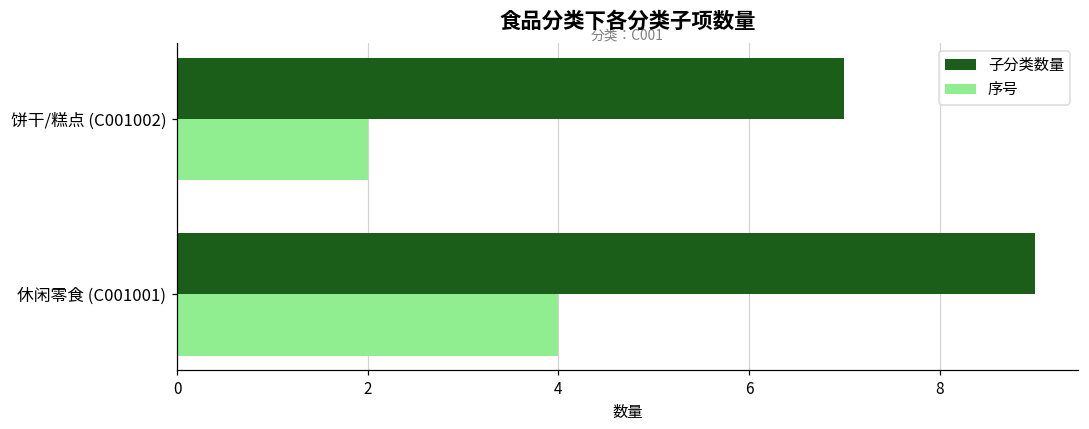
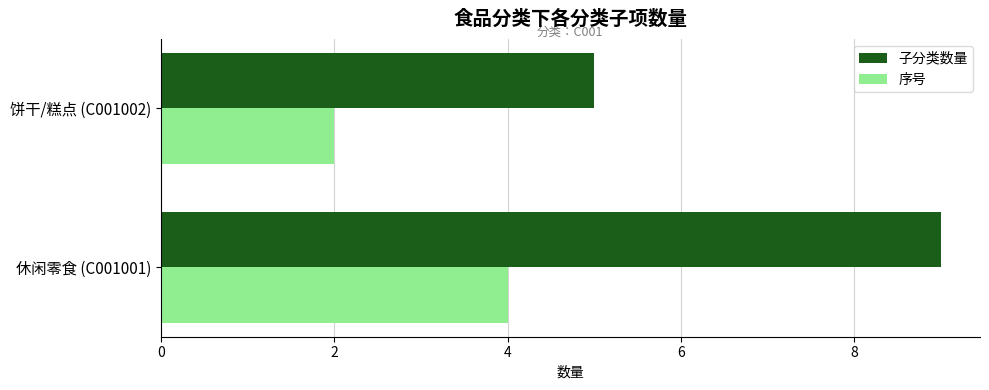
子分类数量, 饼干/糕点 (C001002): 7 -> 5
